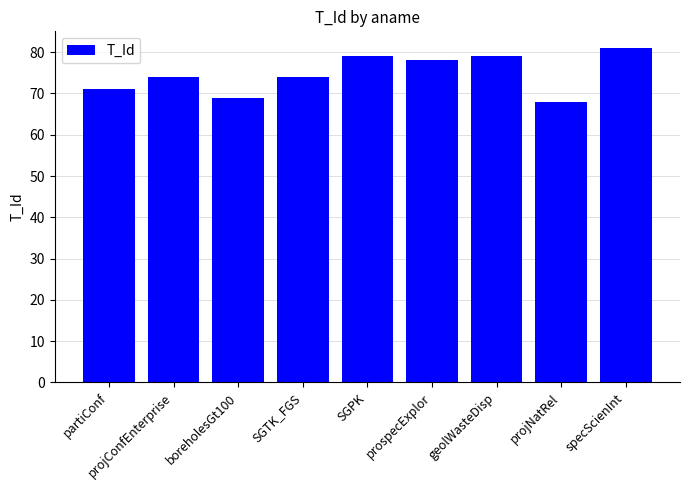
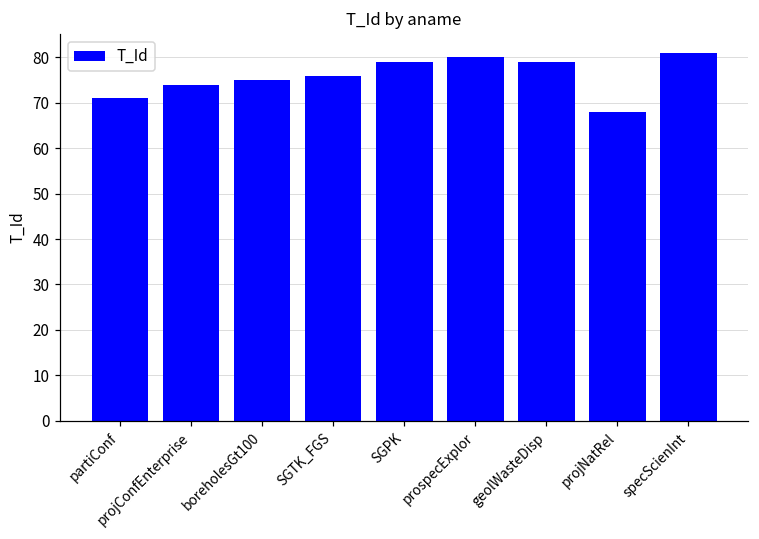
boreholesGt100: 69 -> 75
SGTK_FGS: 74 -> 76
prospecExplor: 78 -> 80
